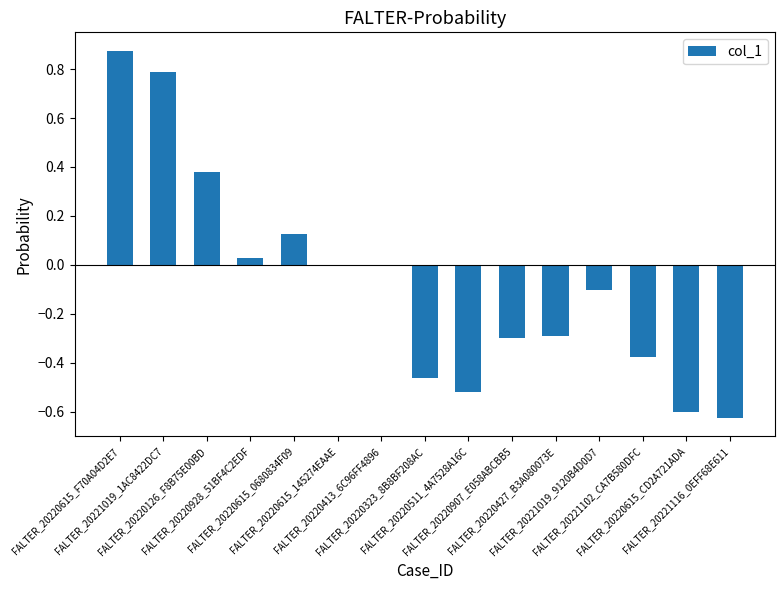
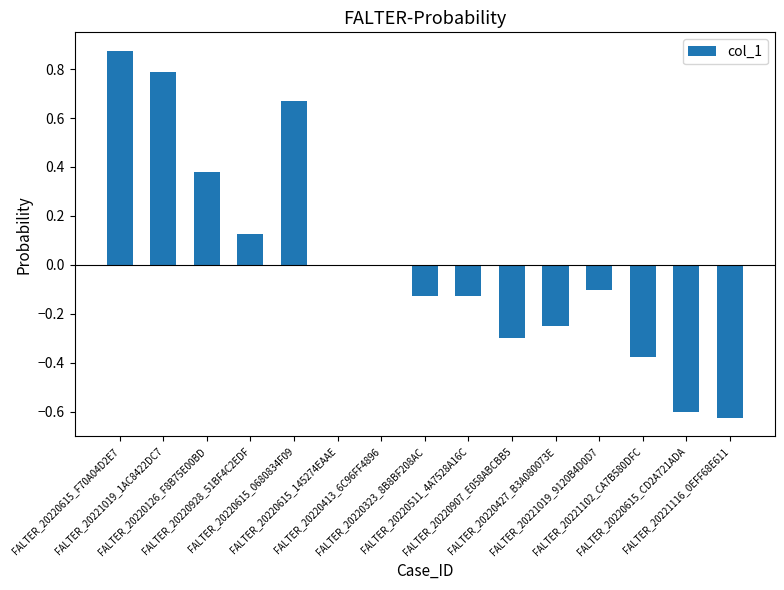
FALTER_20220928_51BF4C2EDF: 0.03 -> 0.13
FALTER_20220615_0680834F09: 0.13 -> 0.67
FALTER_20220323_8B8BF208AC: -0.46 -> -0.13
FALTER_20220511_4A7528A16C: -0.52 -> -0.13
FALTER_20220427_B3A080073E: -0.29 -> -0.25
